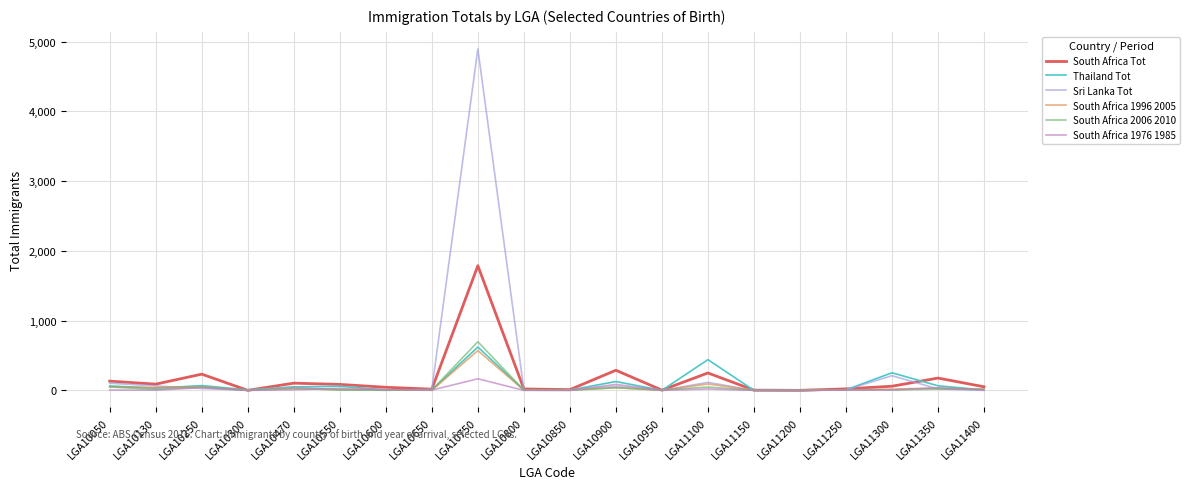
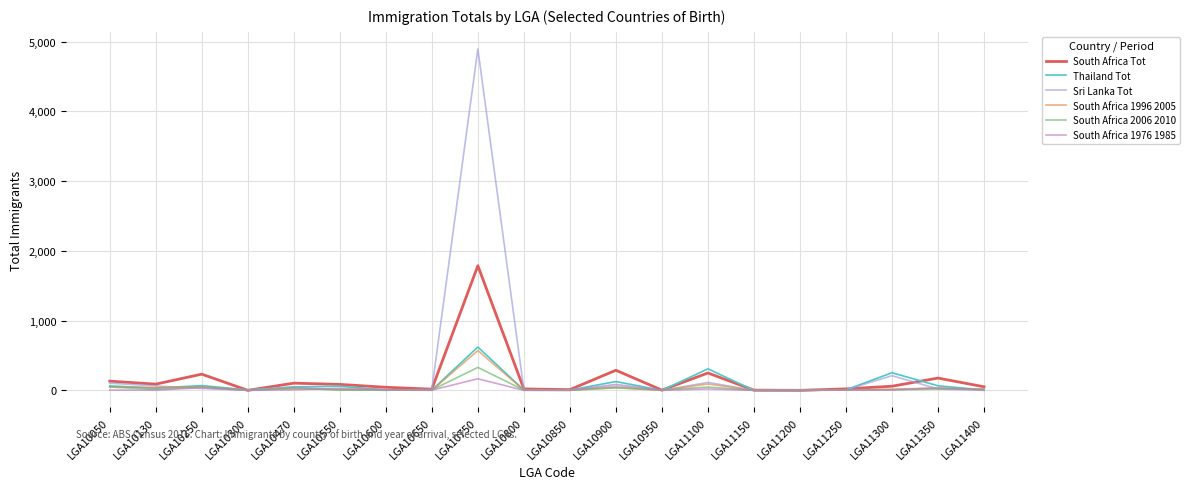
South Africa 2006 2010, LGA10750: 700 -> 300
Thailand Tot, LGA11100: 400 -> 300
